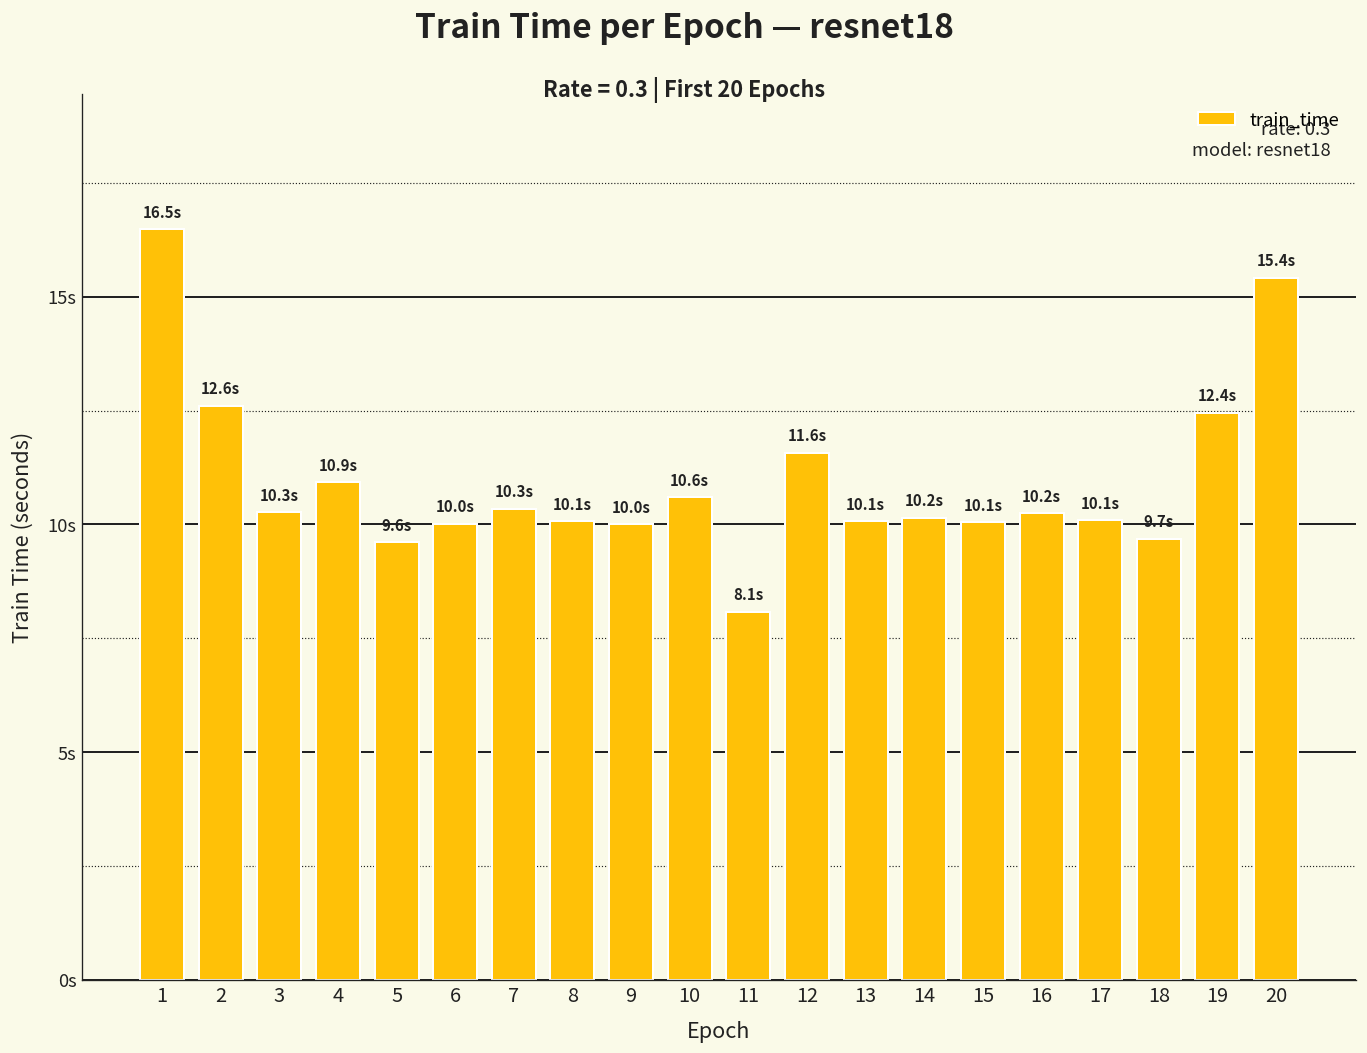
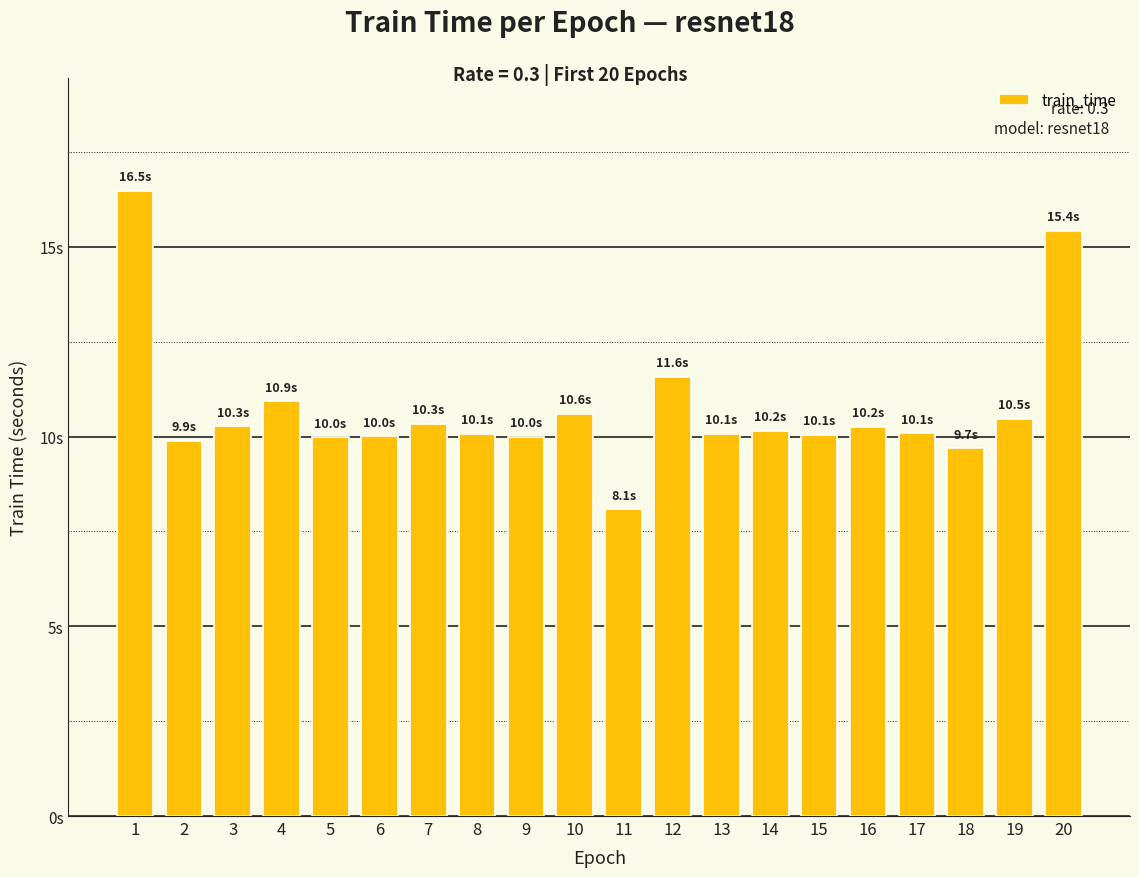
2: 12.6s -> 9.9s
5: 9.6s -> 10.0s
19: 12.4s -> 10.5s
